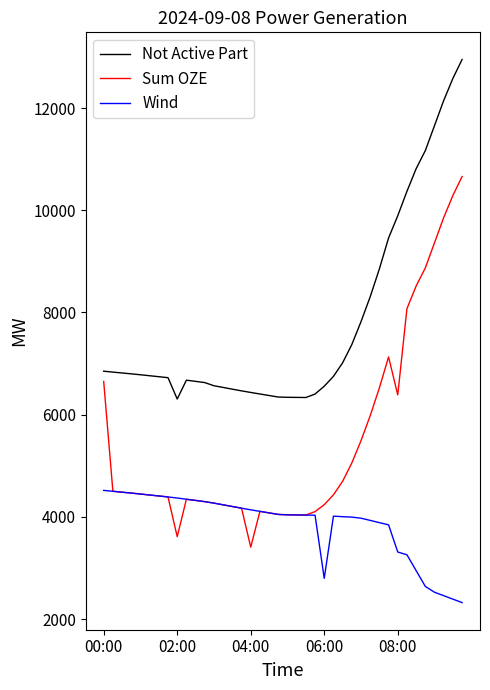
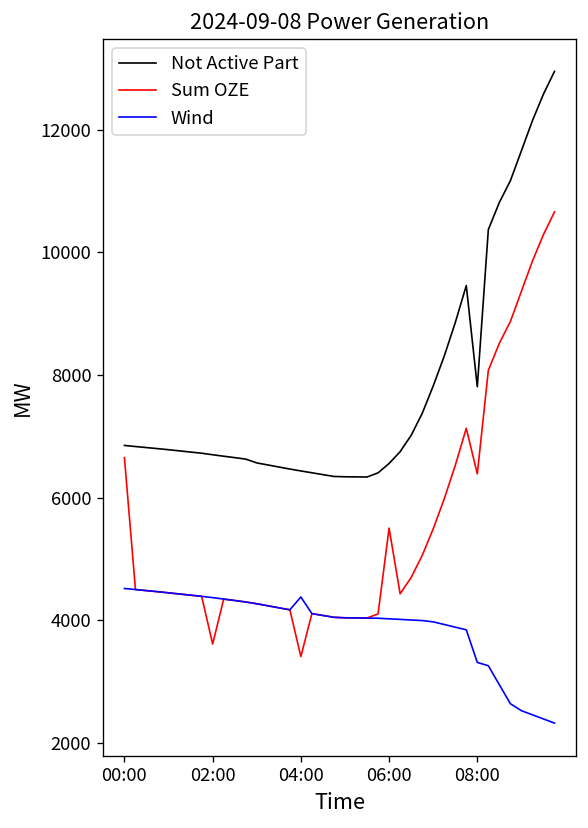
Not Active Part, 02:00: 6300 -> 6700
Wind, 04:00: 4100 -> 4400
Sum OZE, 06:00: 4200 -> 5500
Wind, 06:00: 2800 -> 4000
Not Active Part, 08:00: 9900 -> 7800
